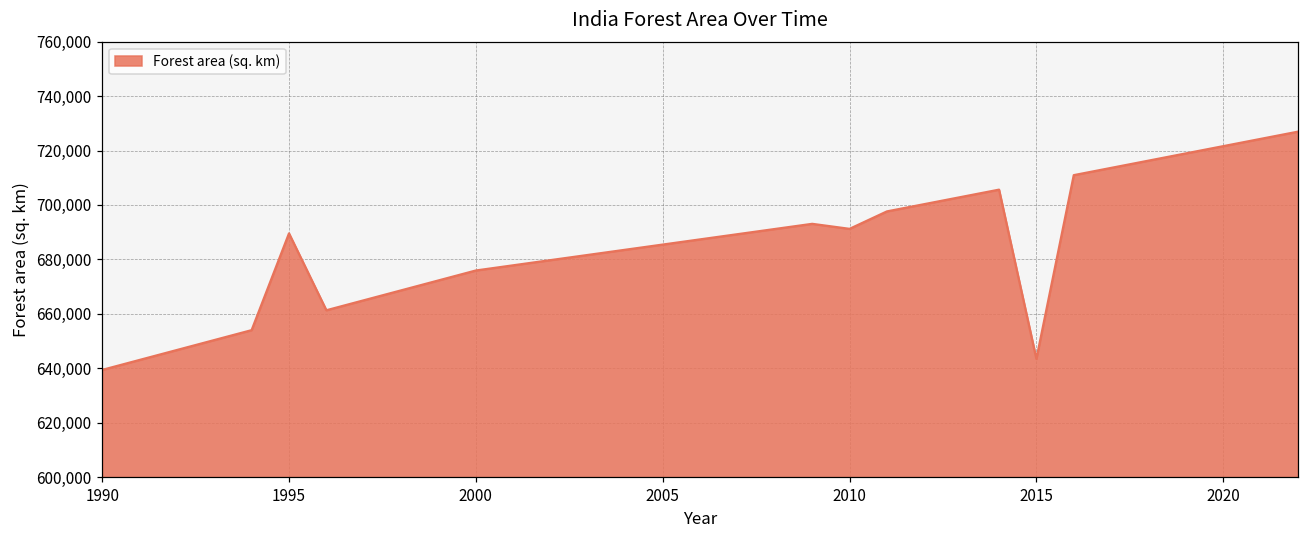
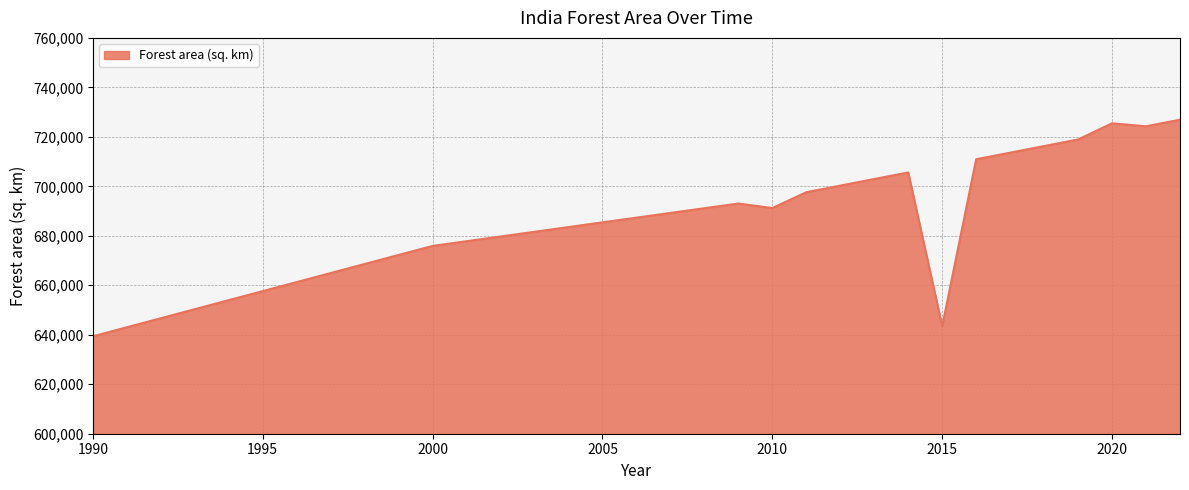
1995: 690,000 -> 658,000
2020: 722,000 -> 725,000
